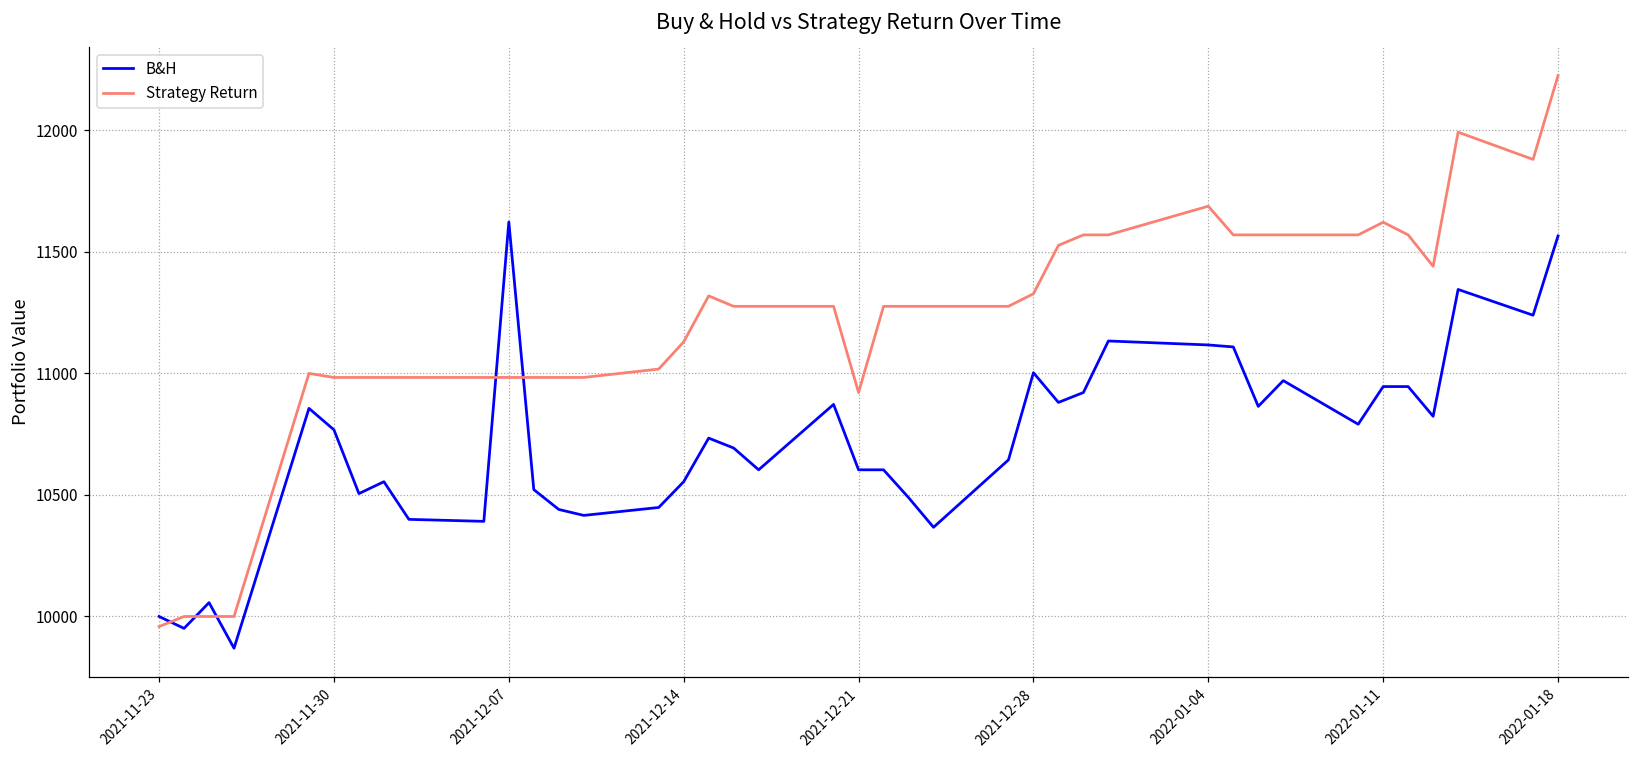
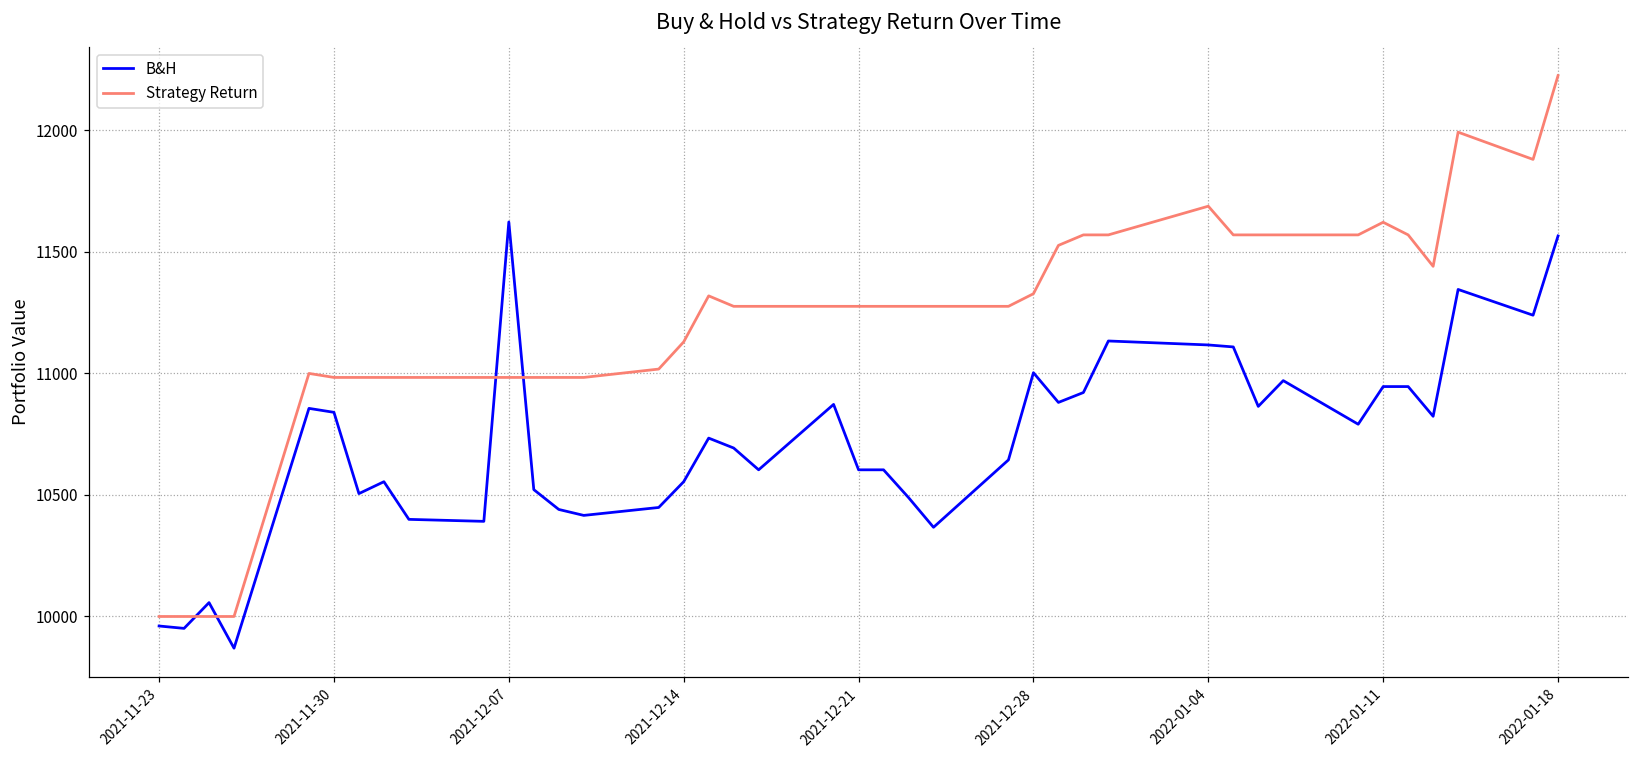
B&H, 2021-11-23: 10000 -> 9960
Strategy Return, 2021-11-23: 9960 -> 10000
B&H, 2021-11-30: 10770 -> 10840
Strategy Return, 2021-12-21: 10920 -> 11280
